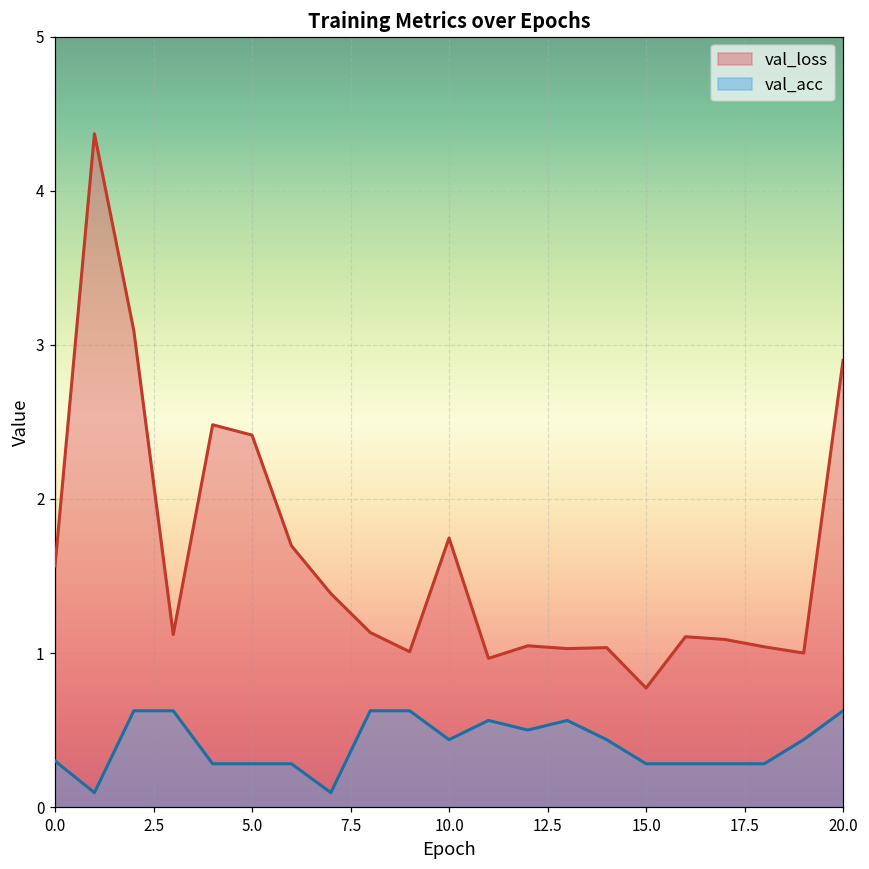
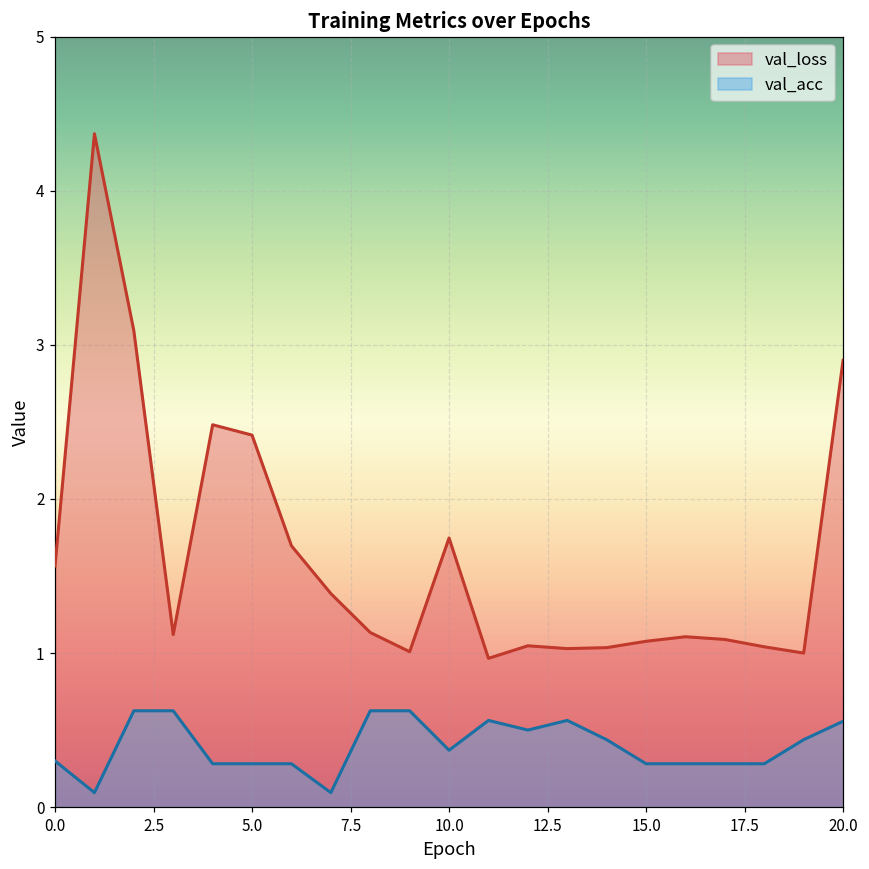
val_acc, 10.0: 0.44 -> 0.37
val_loss, 15.0: 0.77 -> 1.08
val_acc, 20.0: 0.63 -> 0.56
